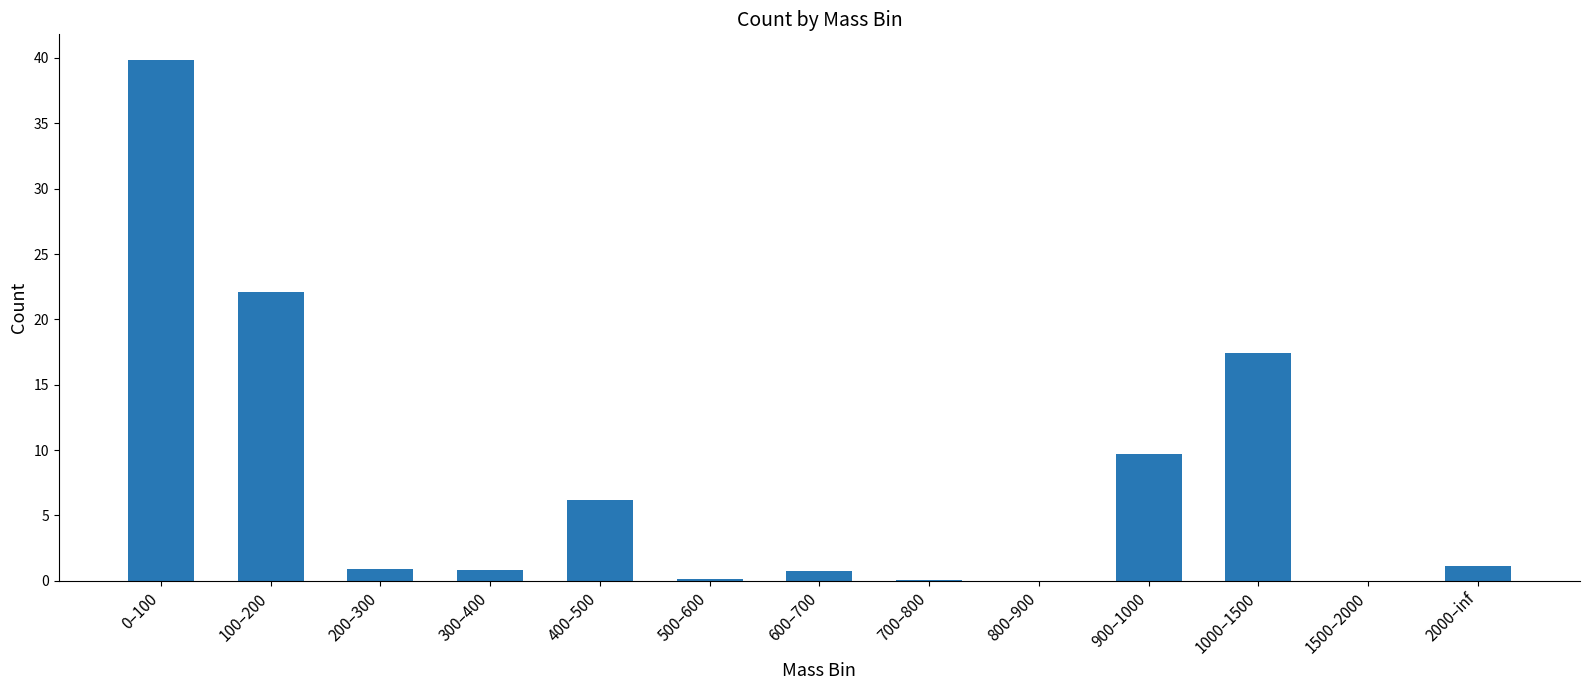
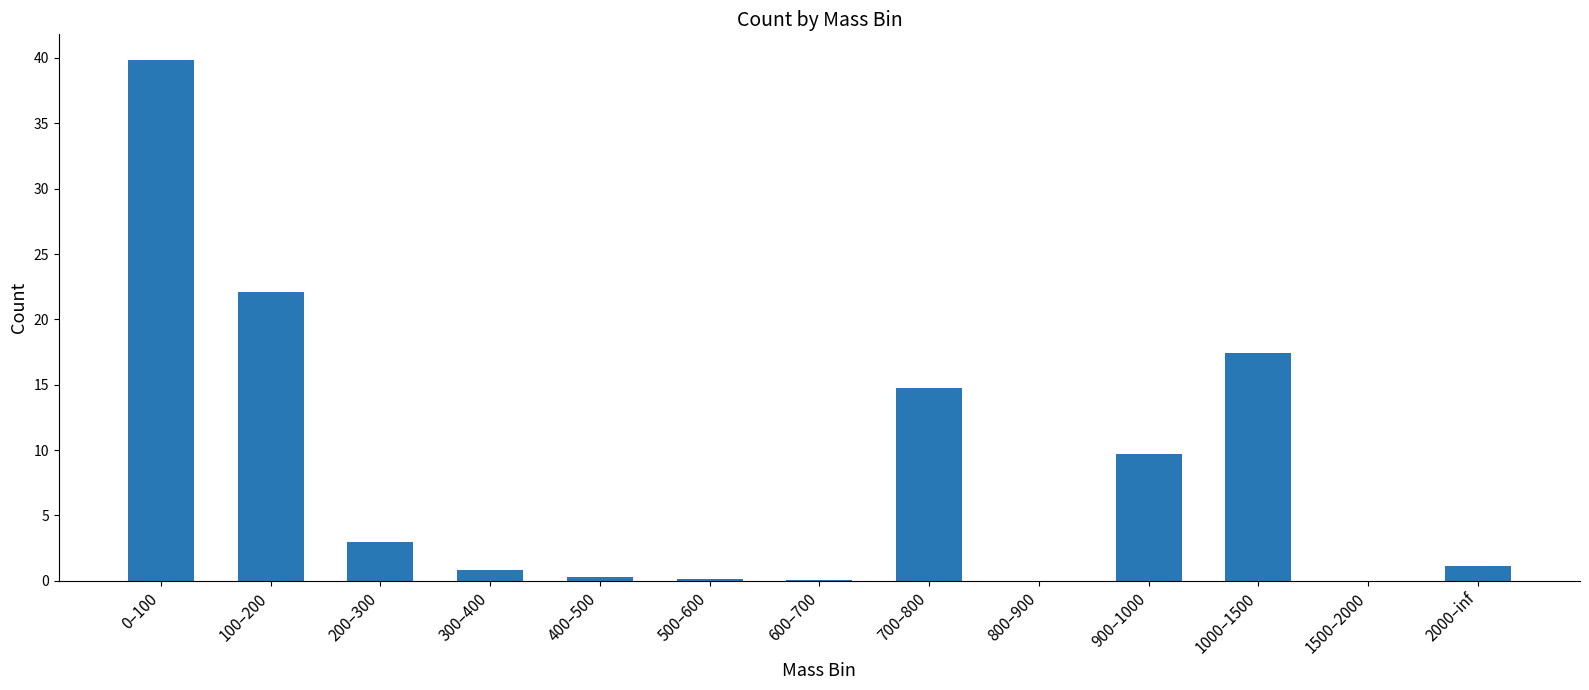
200–300: 0.9 -> 3.0
400–500: 6.2 -> 0.3
600–700: 0.7 -> 0.0
700–800: 0.0 -> 14.8
